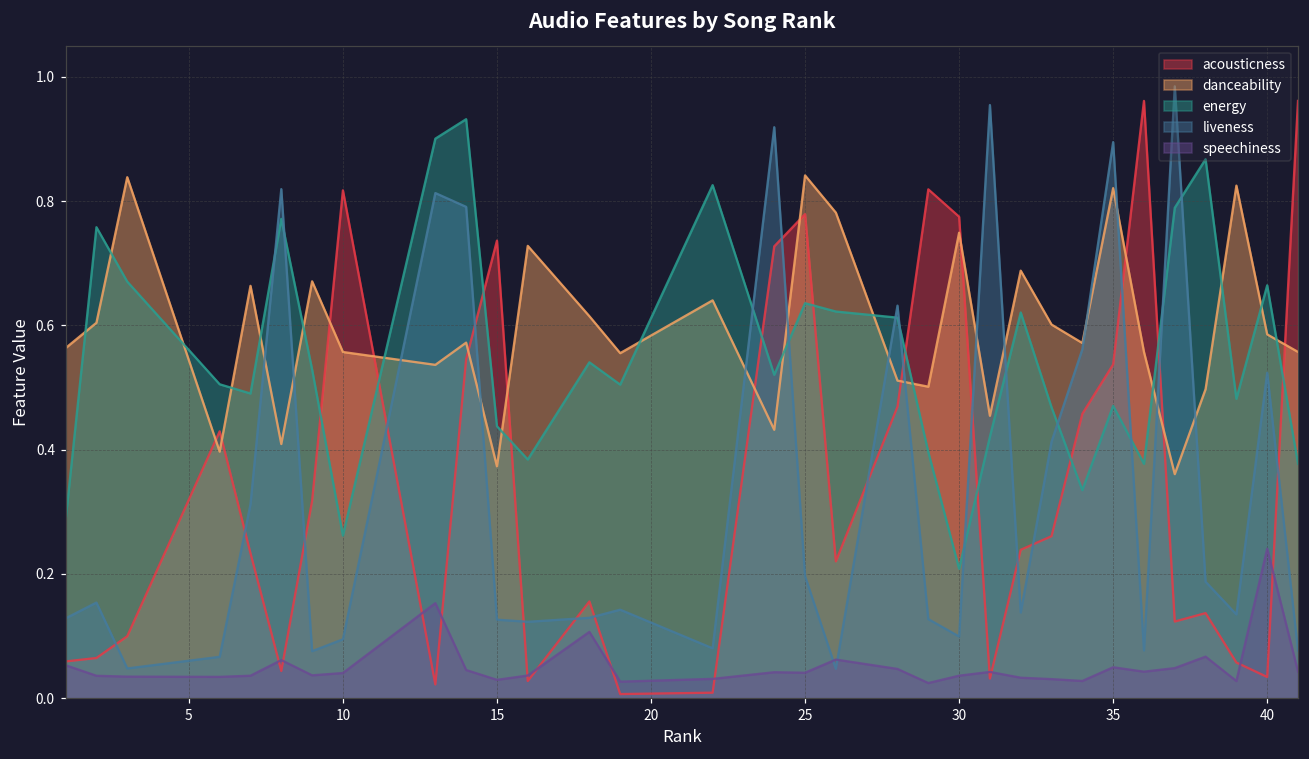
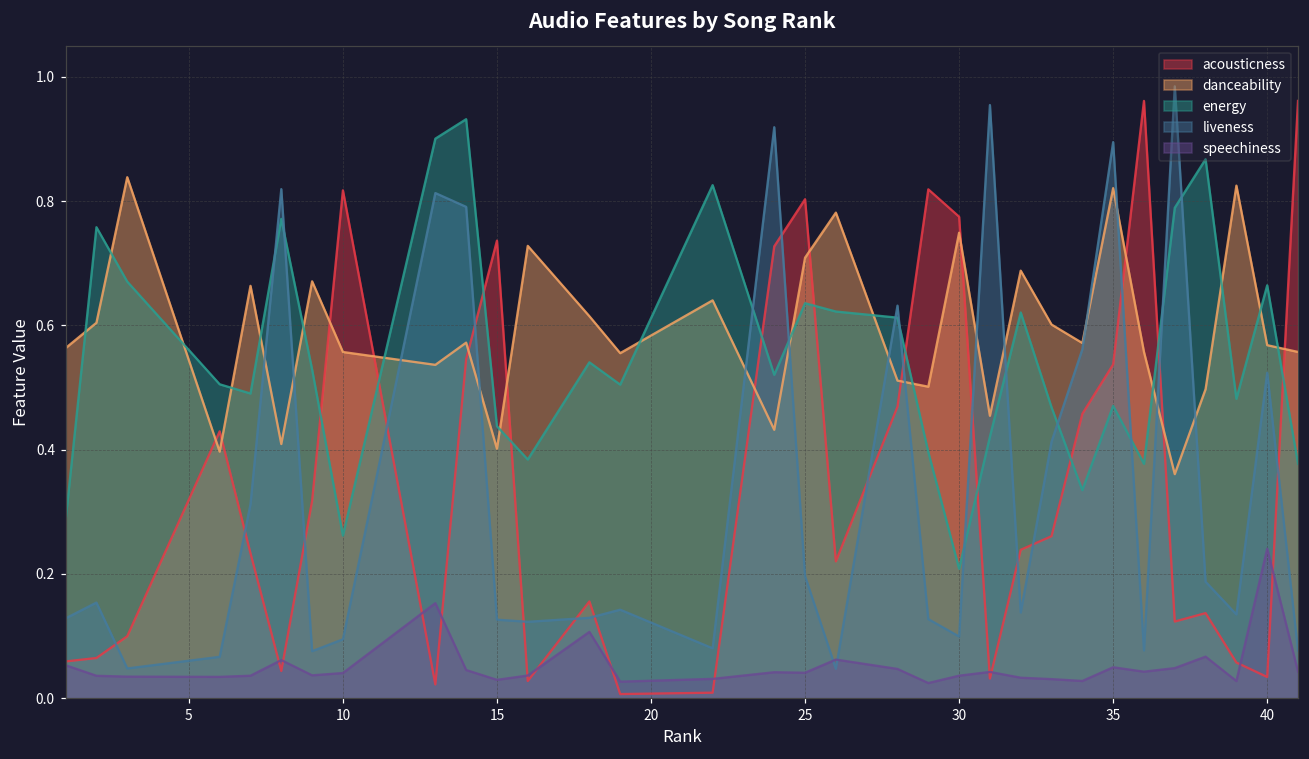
danceability, 15: 0.37 -> 0.40
acousticness, 25: 0.78 -> 0.80
danceability, 25: 0.84 -> 0.71
danceability, 40: 0.59 -> 0.57
